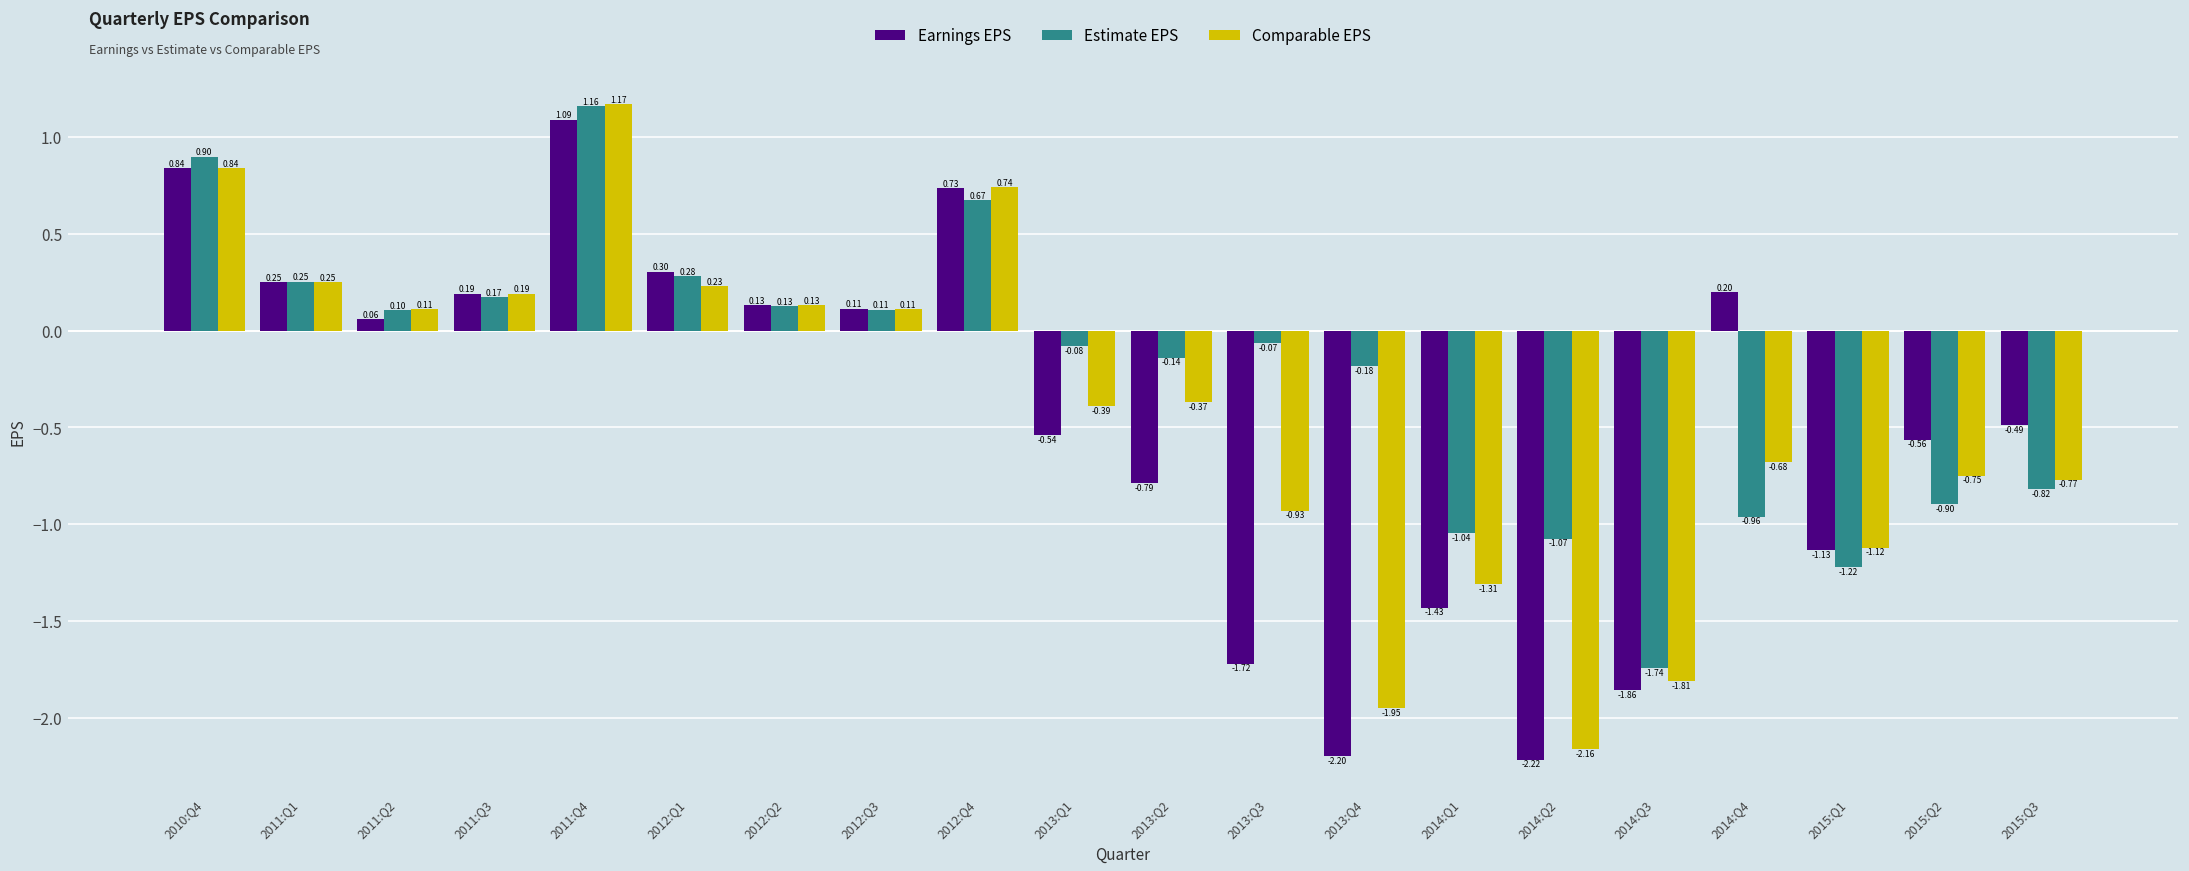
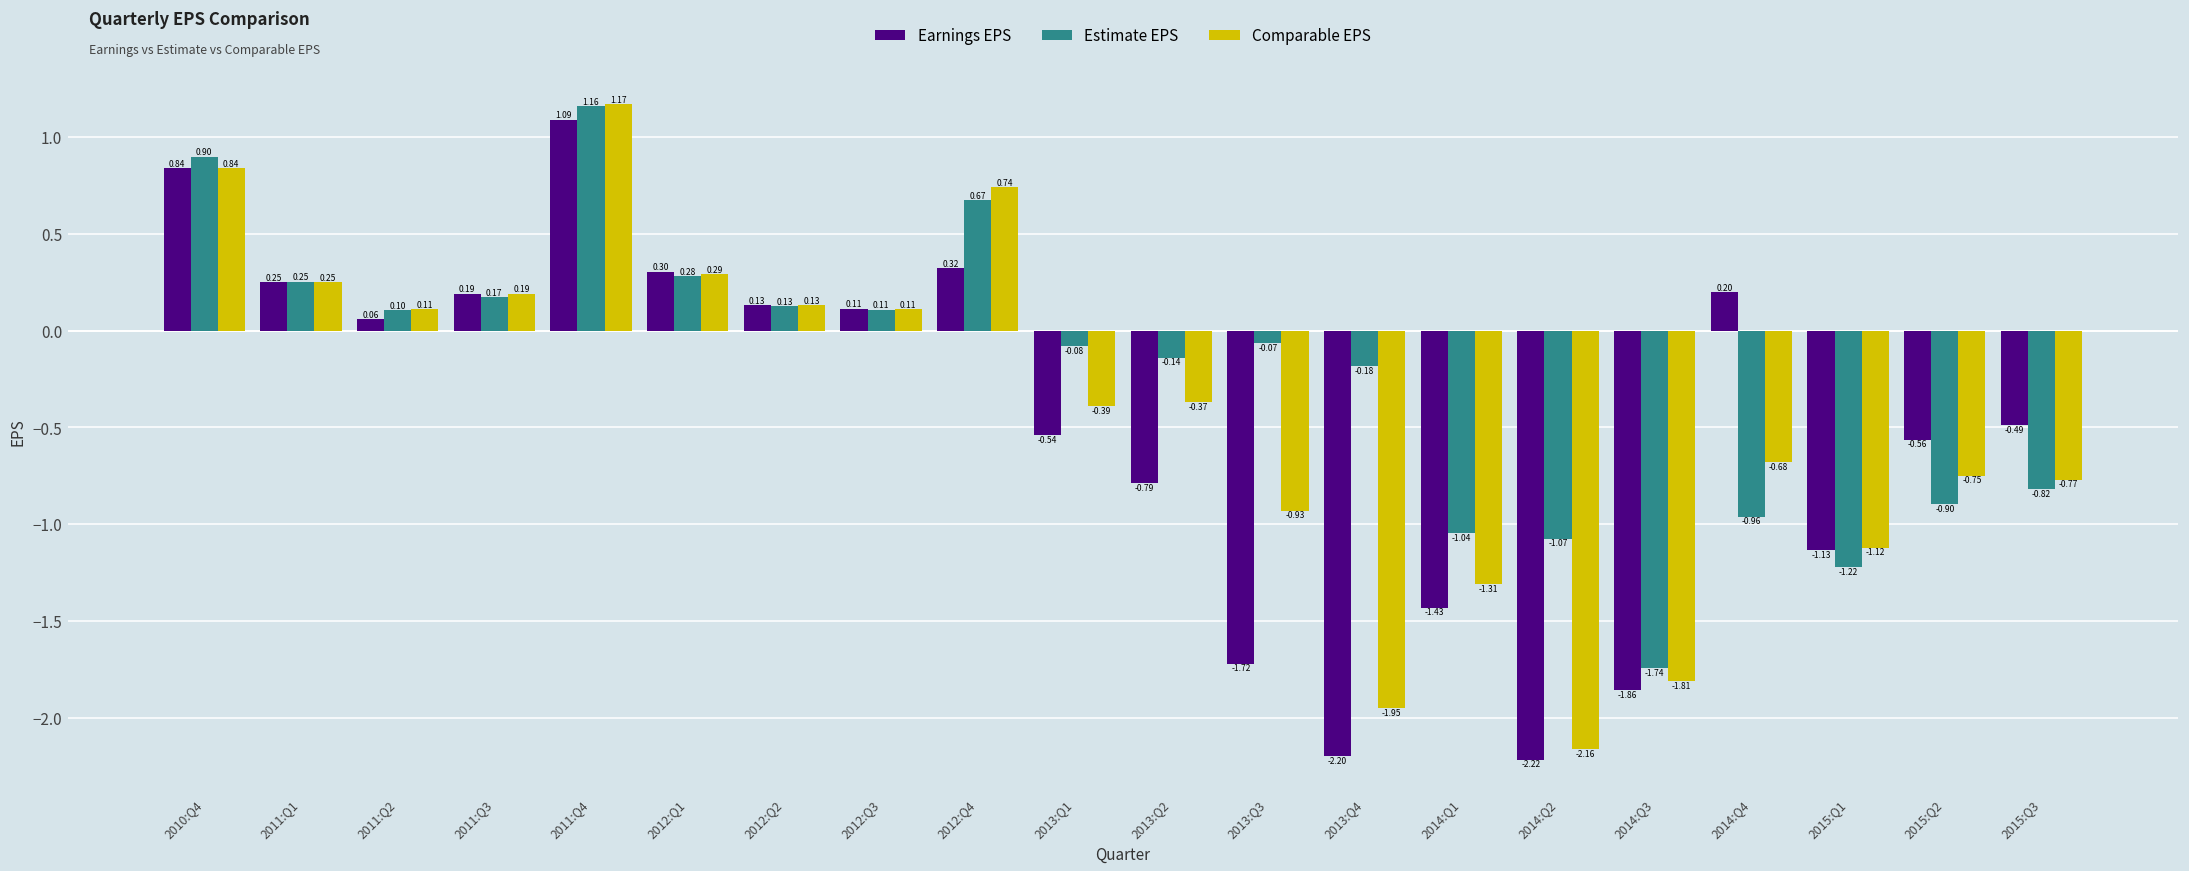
Comparable EPS, 2012:Q1: 0.23 -> 0.29
Earnings EPS, 2012:Q4: 0.73 -> 0.32
